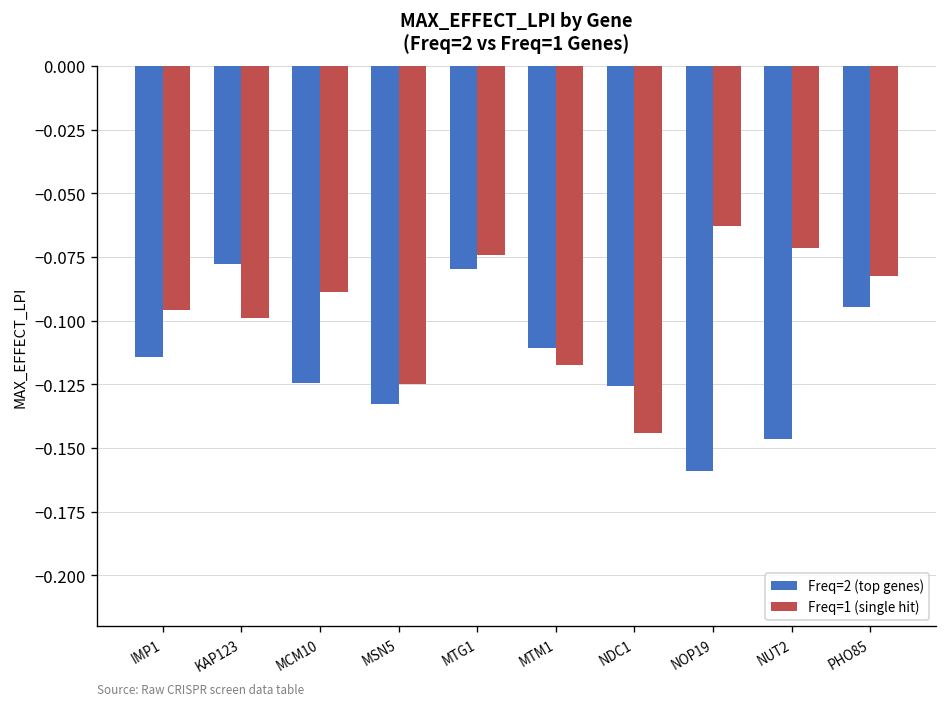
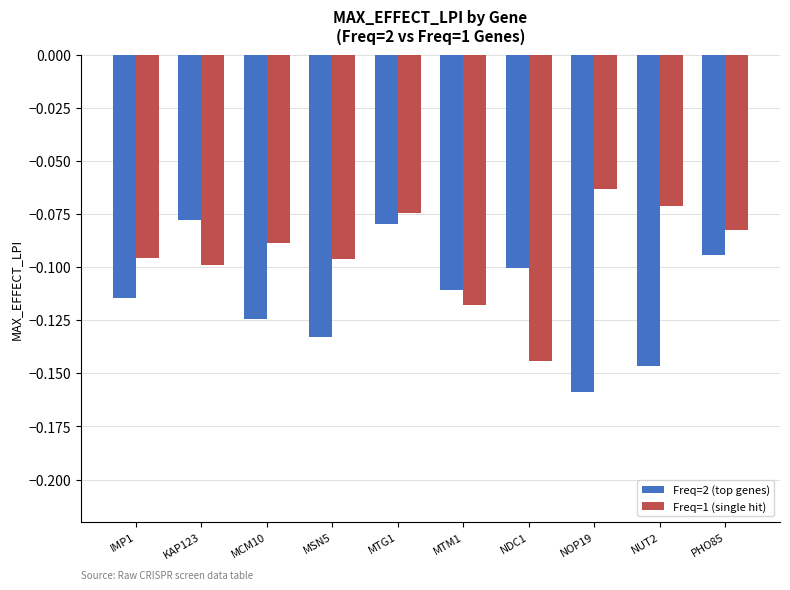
Freq=1 (single hit), MSN5: -0.125 -> -0.096
Freq=2 (top genes), NDC1: -0.126 -> -0.100
